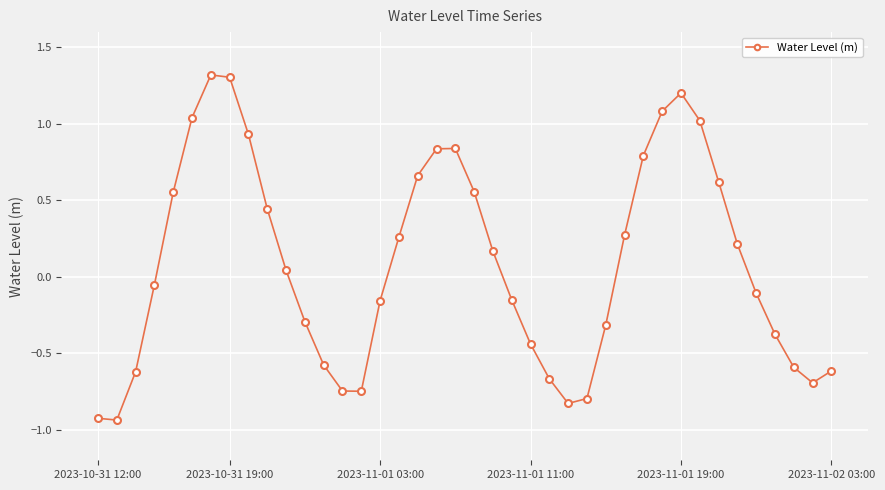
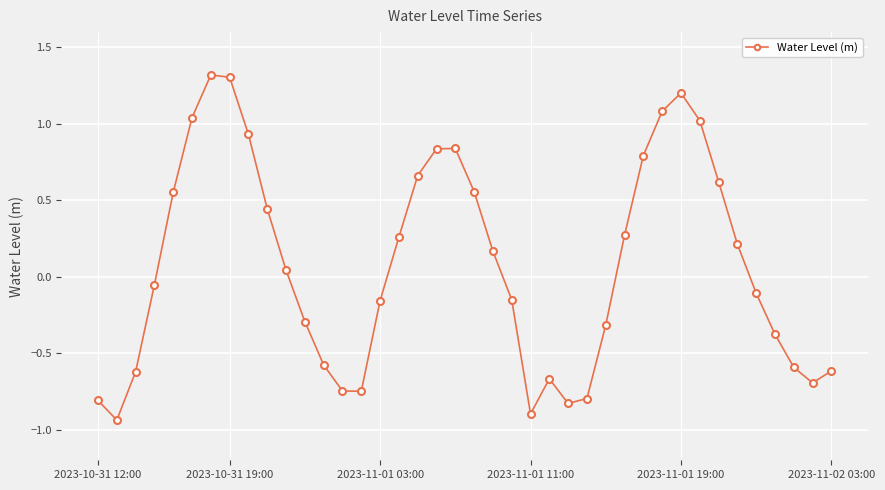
2023-10-31 12:00: -0.93 -> -0.81
2023-11-01 11:00: -0.44 -> -0.90
